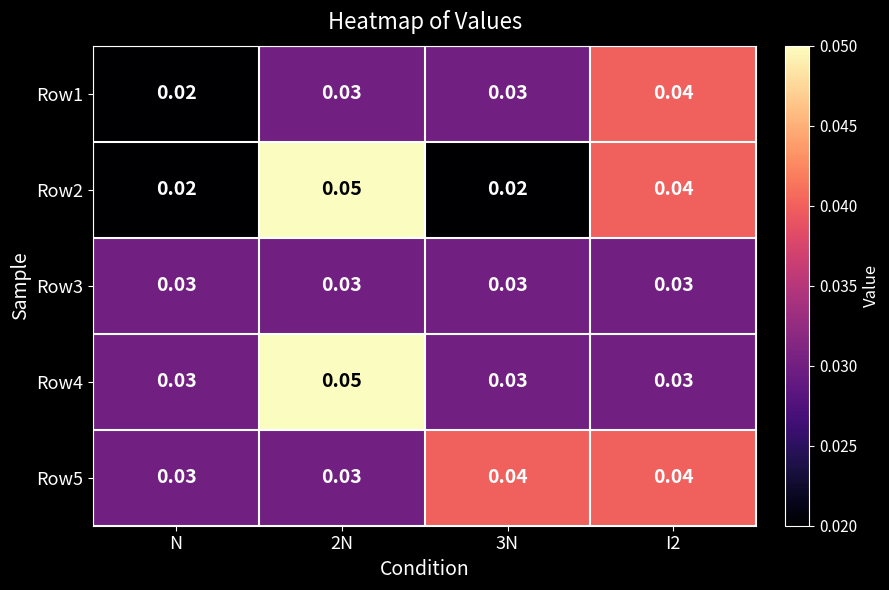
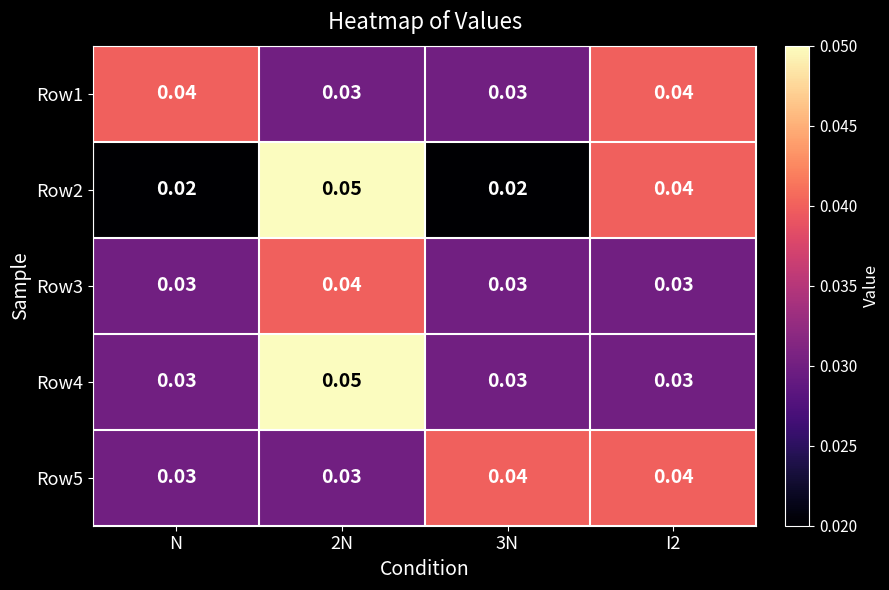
Row1, N: 0.02 -> 0.04
Row3, 2N: 0.03 -> 0.04
